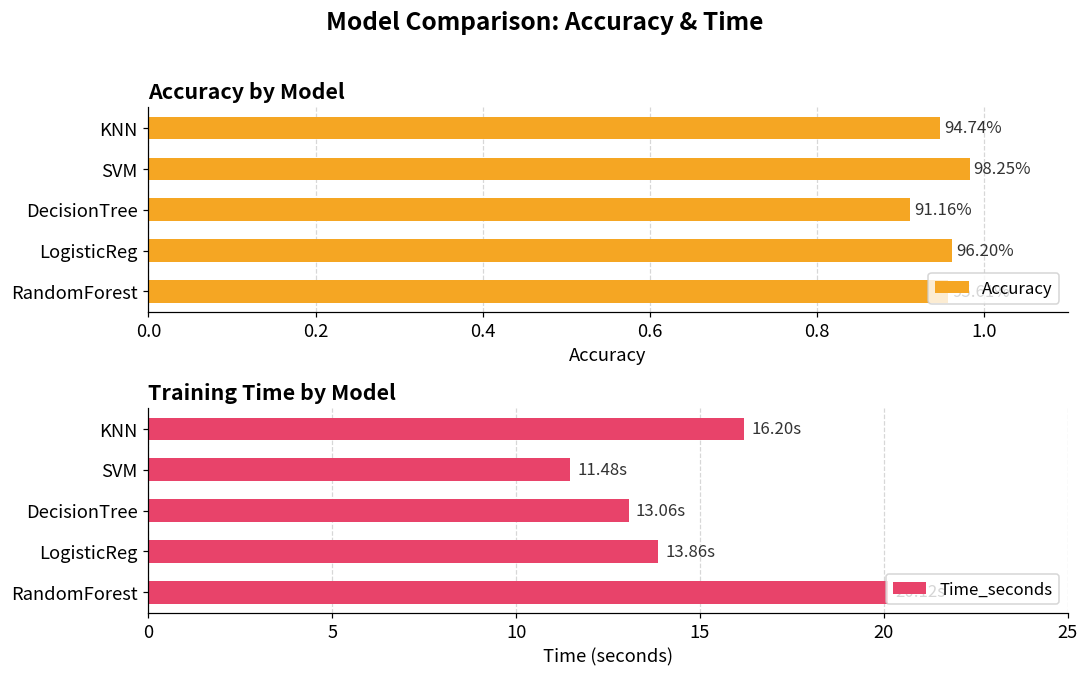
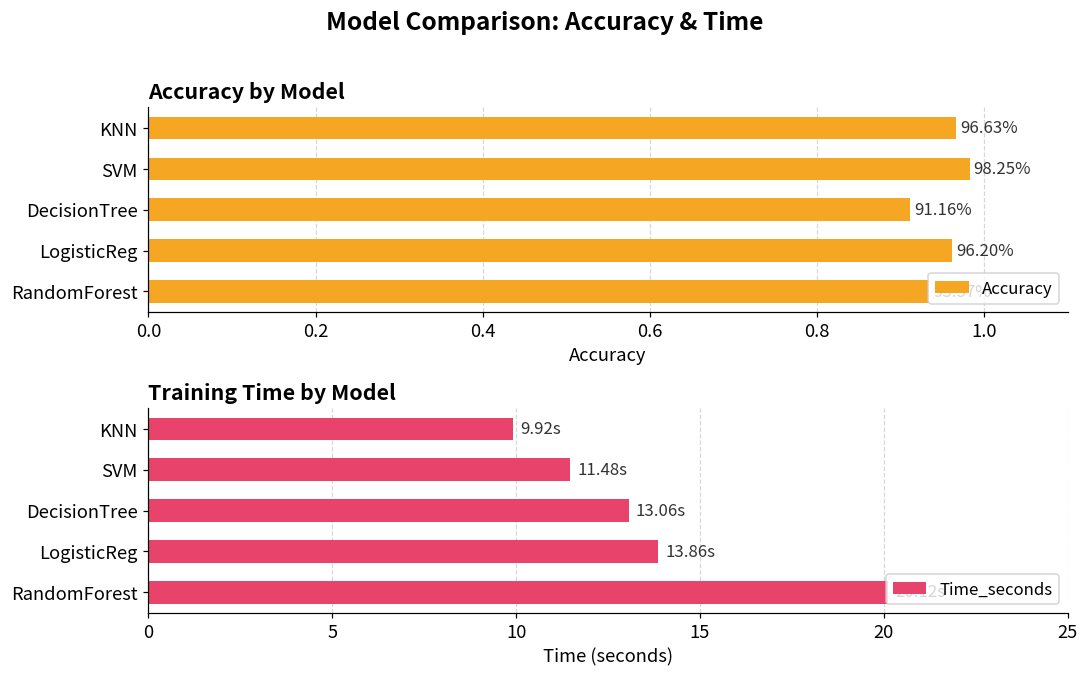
Accuracy by Model, KNN: 94.74% -> 96.63%
Accuracy by Model, RandomForest: 95.61% -> 93.37%
Training Time by Model, KNN: 16.20s -> 9.92s
